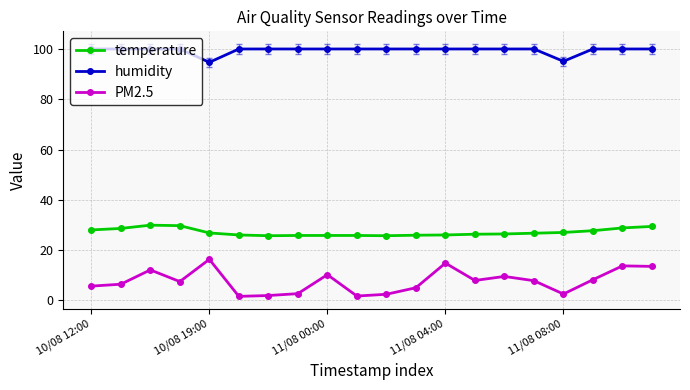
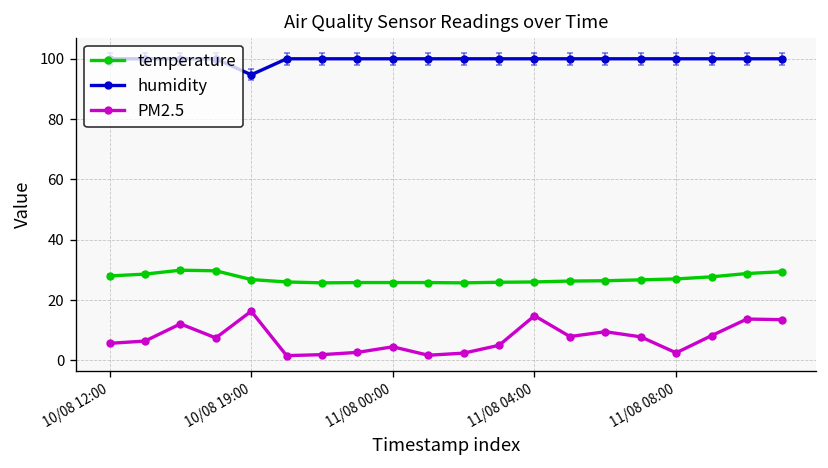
PM2.5, 11/08 00:00: 10 -> 5
humidity, 11/08 08:00: 95 -> 100
